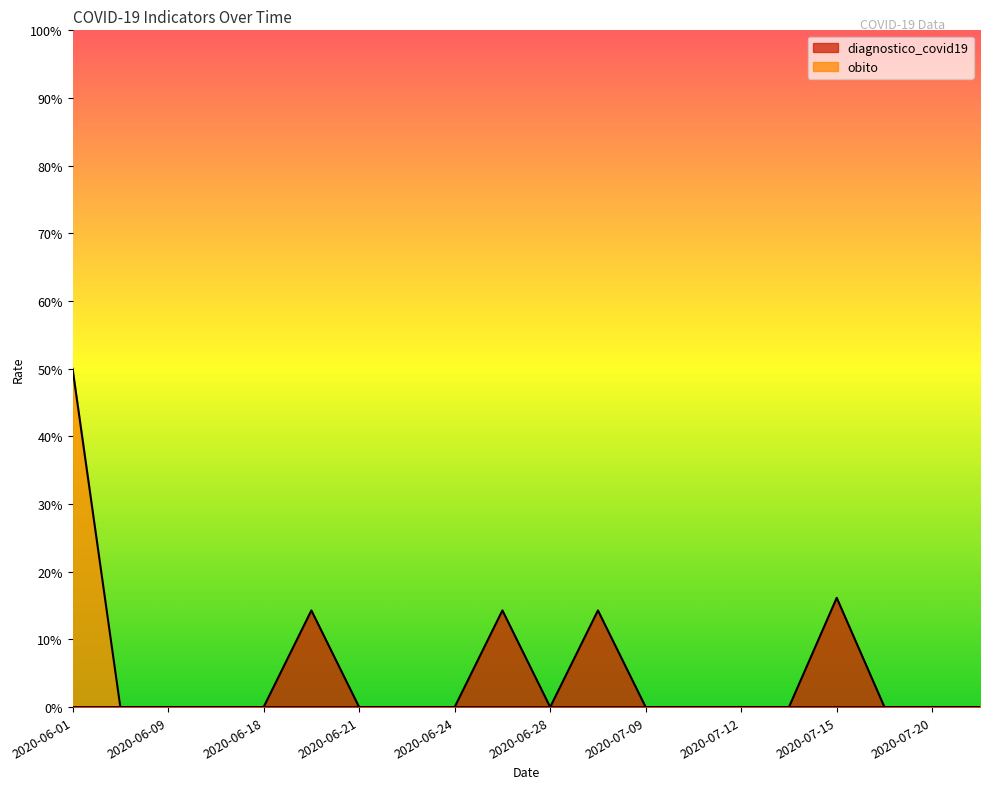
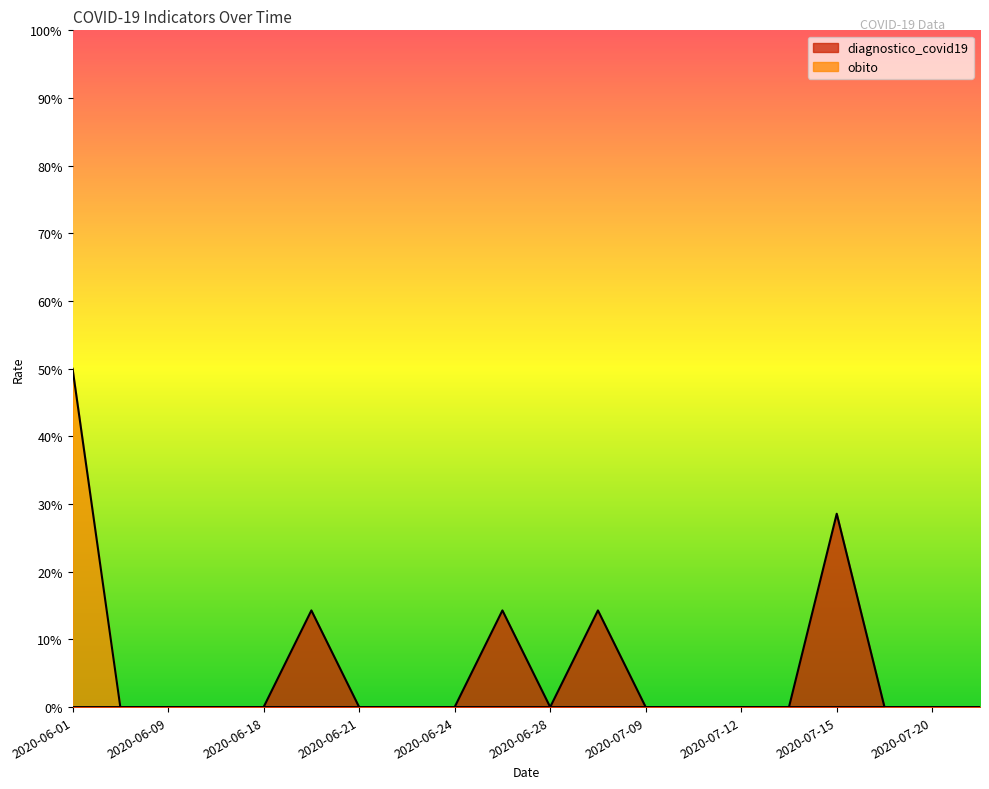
diagnostico_covid19, 2020-07-15: 16% -> 29%
